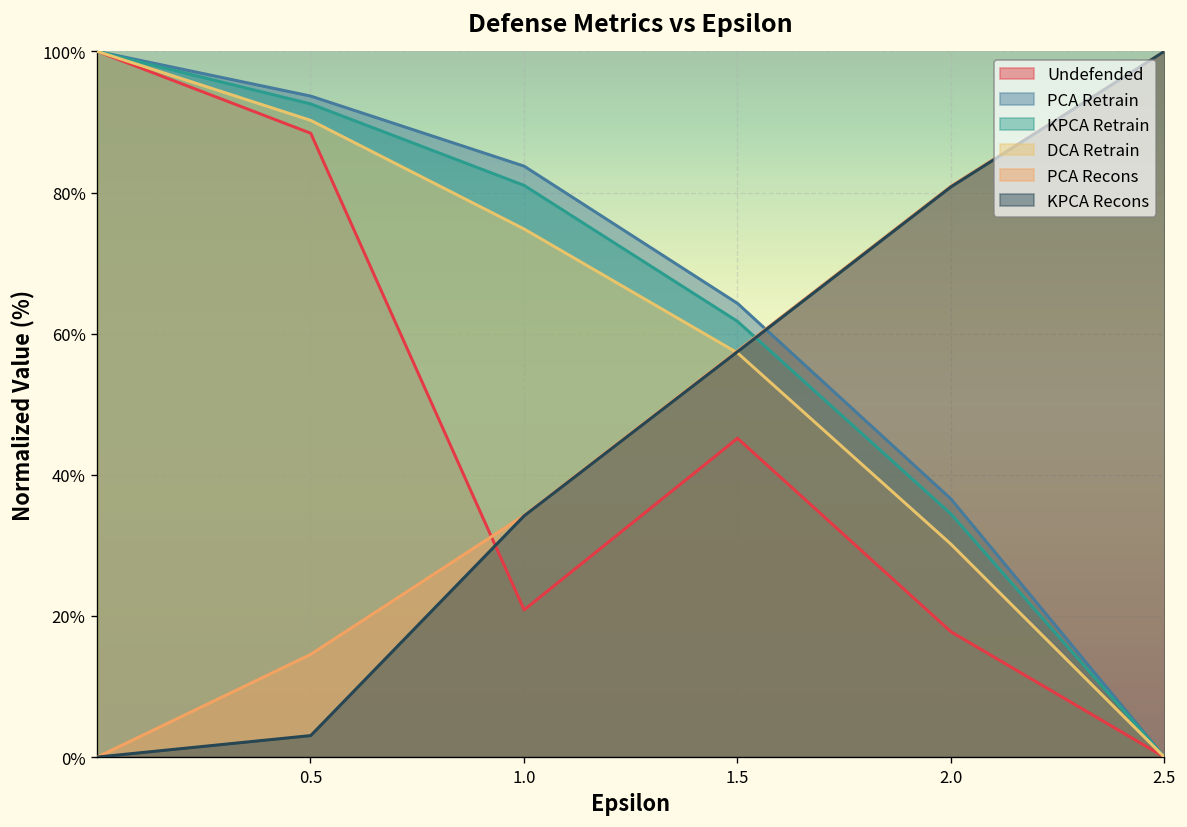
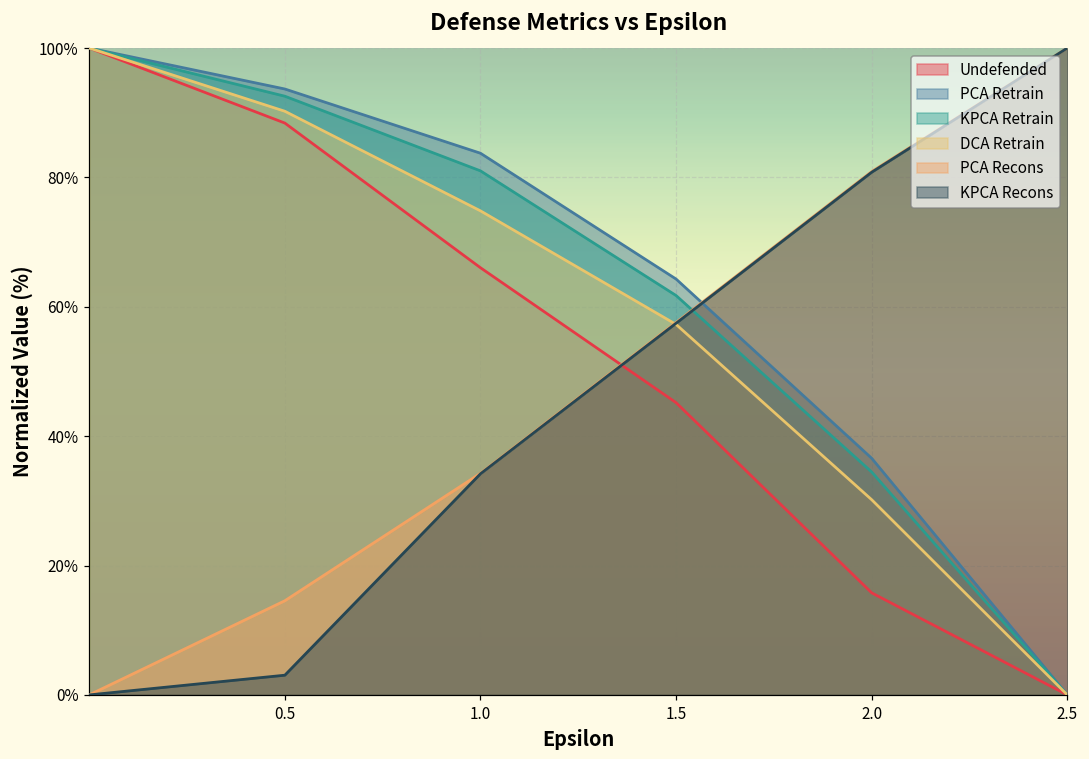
Undefended, 1.0: 21% -> 66%
Undefended, 2.0: 18% -> 16%
